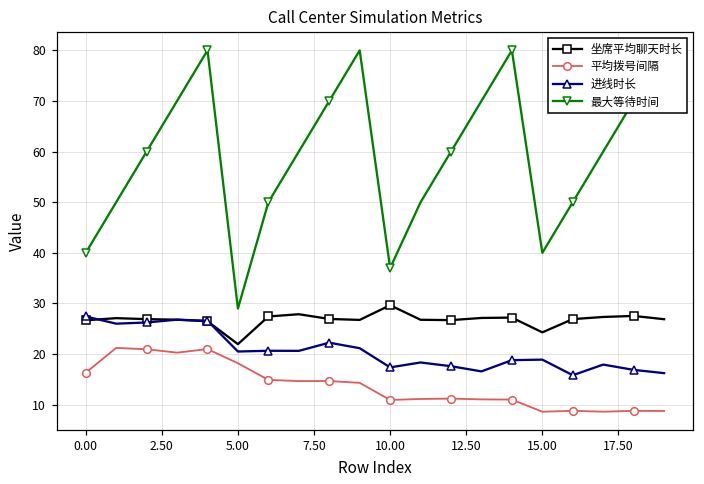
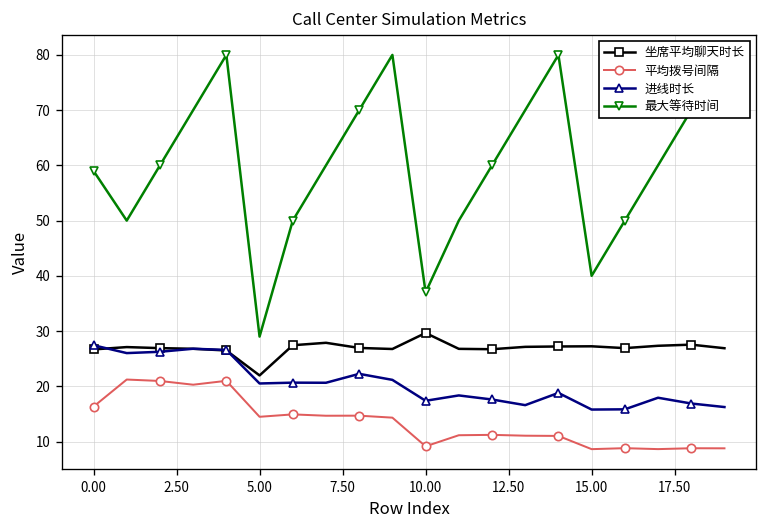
最大等待时间, 0.00: 40 -> 59
平均拨号间隔, 5.00: 18 -> 14
平均拨号间隔, 10.00: 11 -> 9
坐席平均聊天时长, 15.00: 24 -> 27
进线时长, 15.00: 19 -> 16
